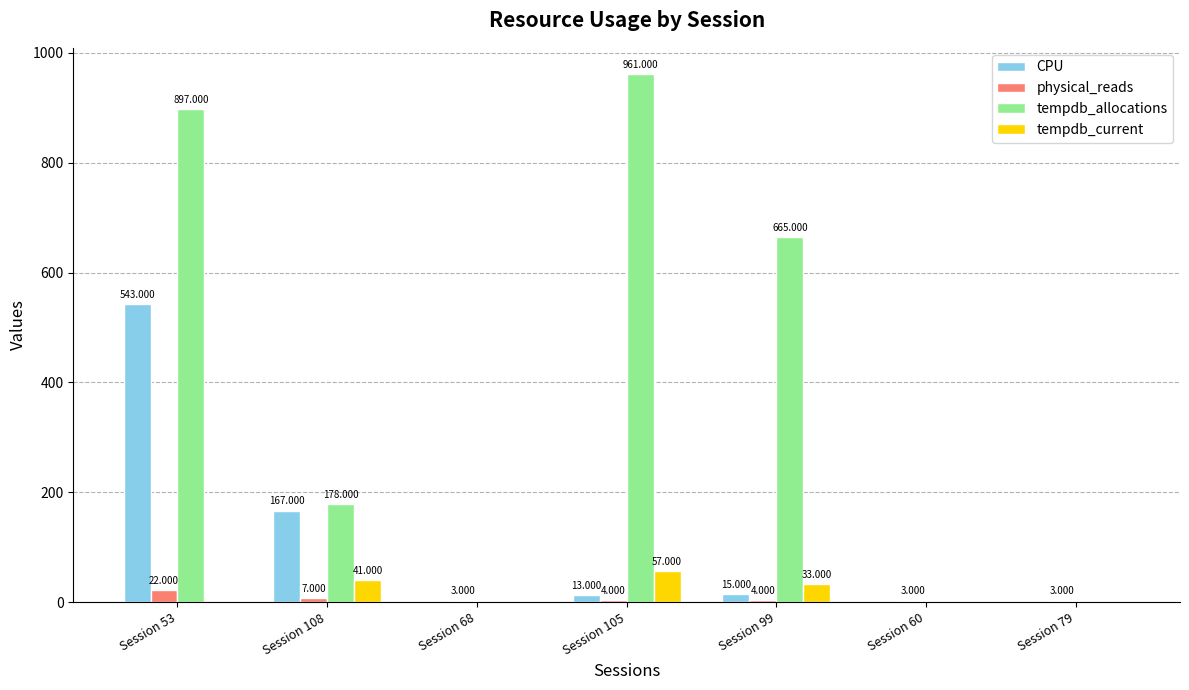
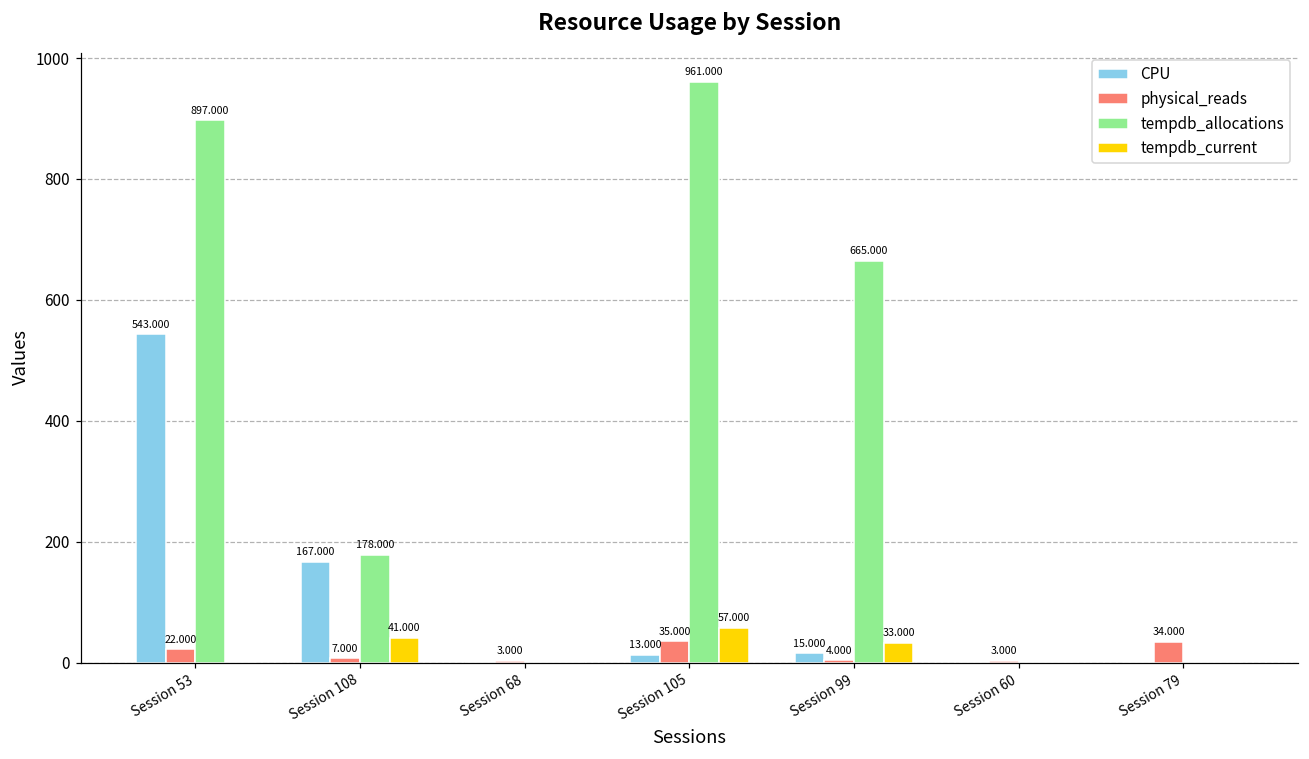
physical_reads, Session 105: 4.000 -> 35.000
physical_reads, Session 79: 3.000 -> 34.000
